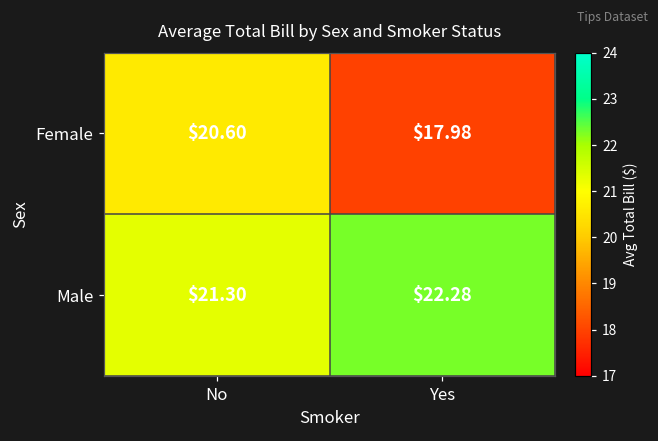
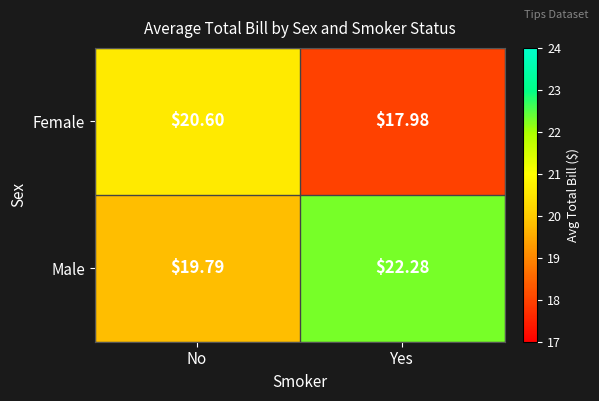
Male, No: $21.30 -> $19.79
